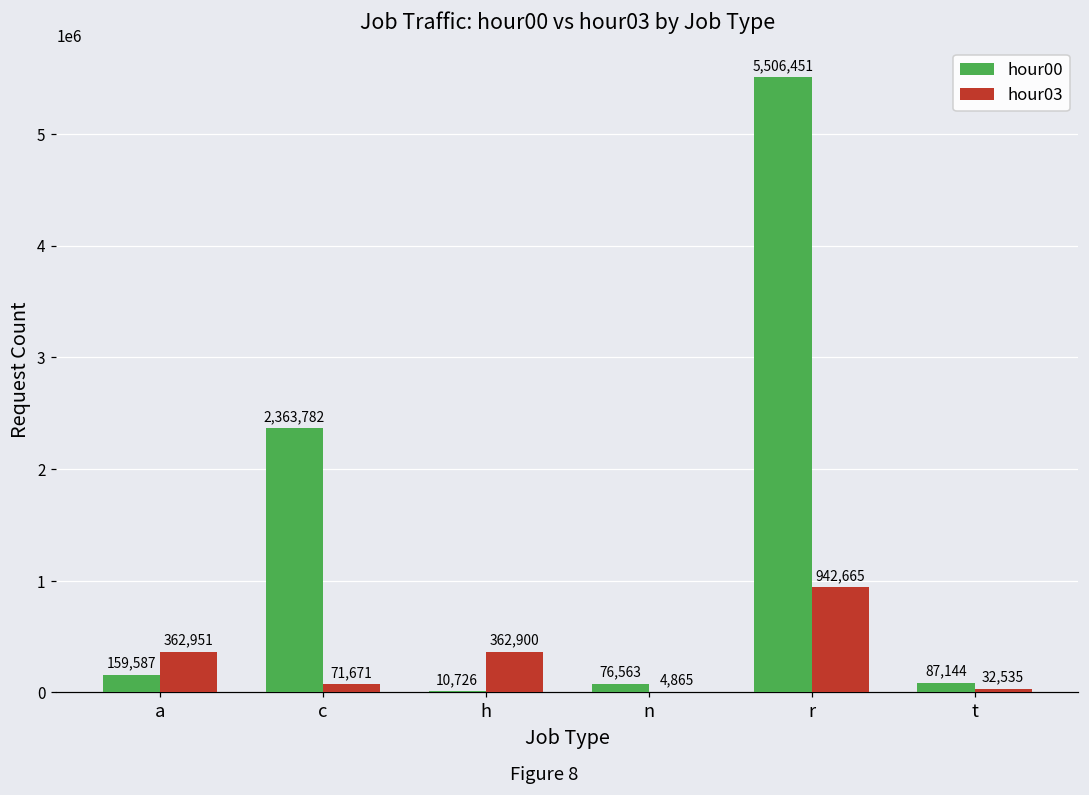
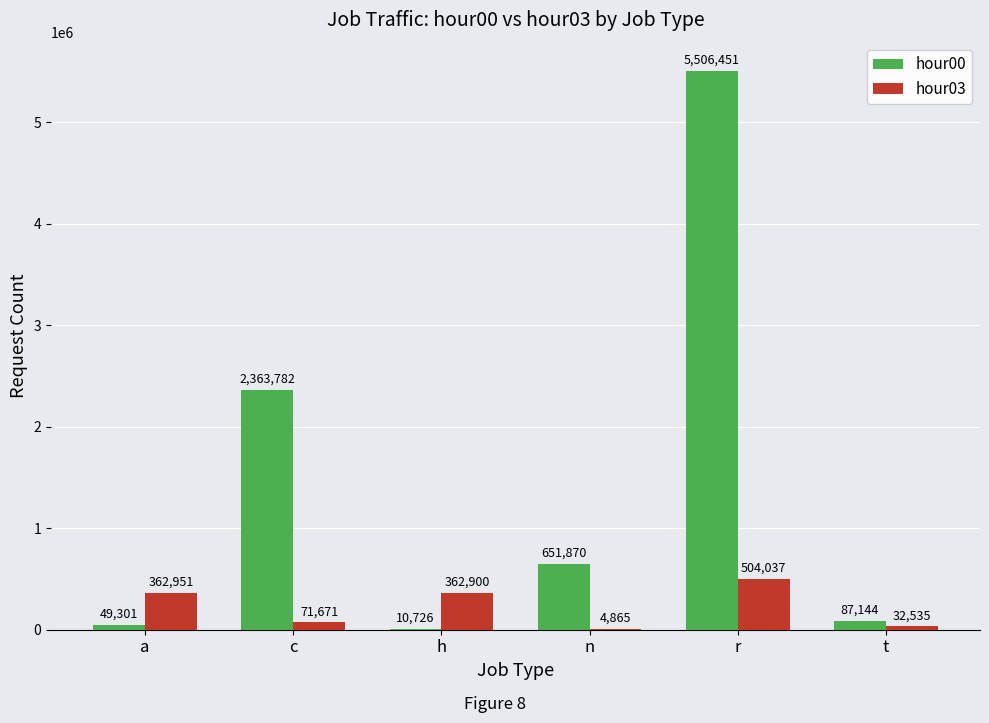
hour00, a: 159,587 -> 49,301
hour00, n: 76,563 -> 651,870
hour03, r: 942,665 -> 504,037
